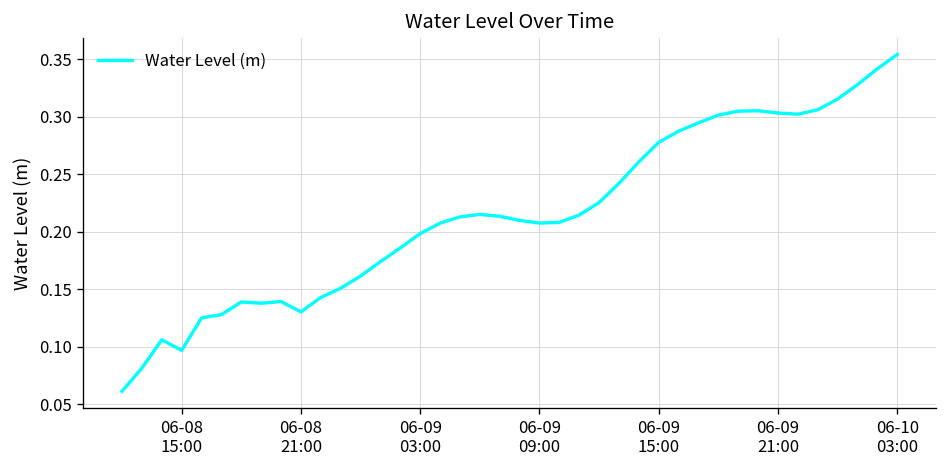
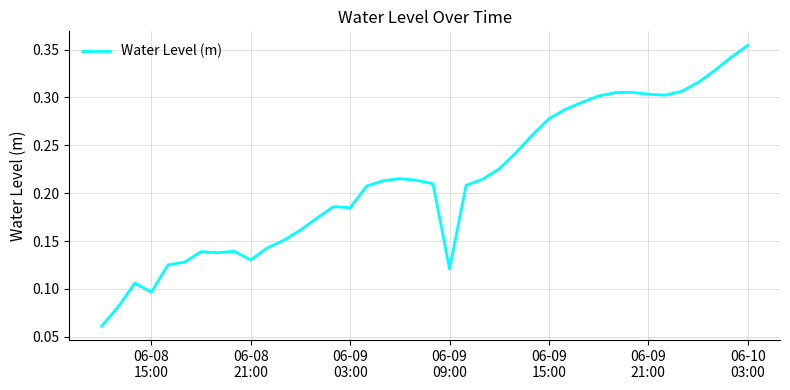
06-09 03:00: 0.20 -> 0.18
06-09 09:00: 0.21 -> 0.12
